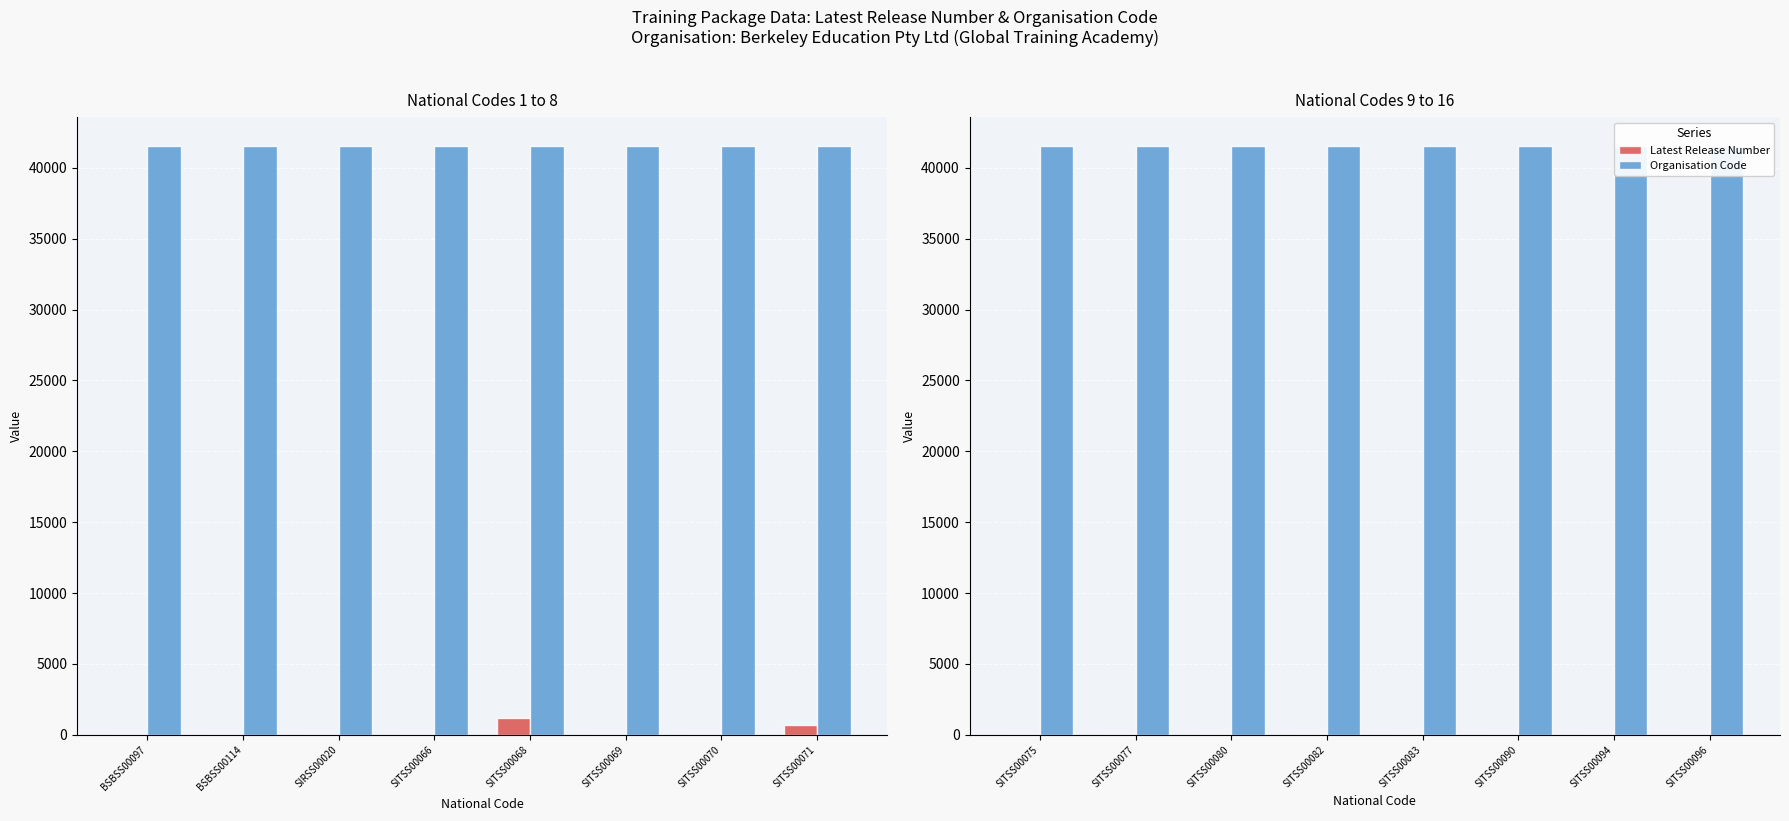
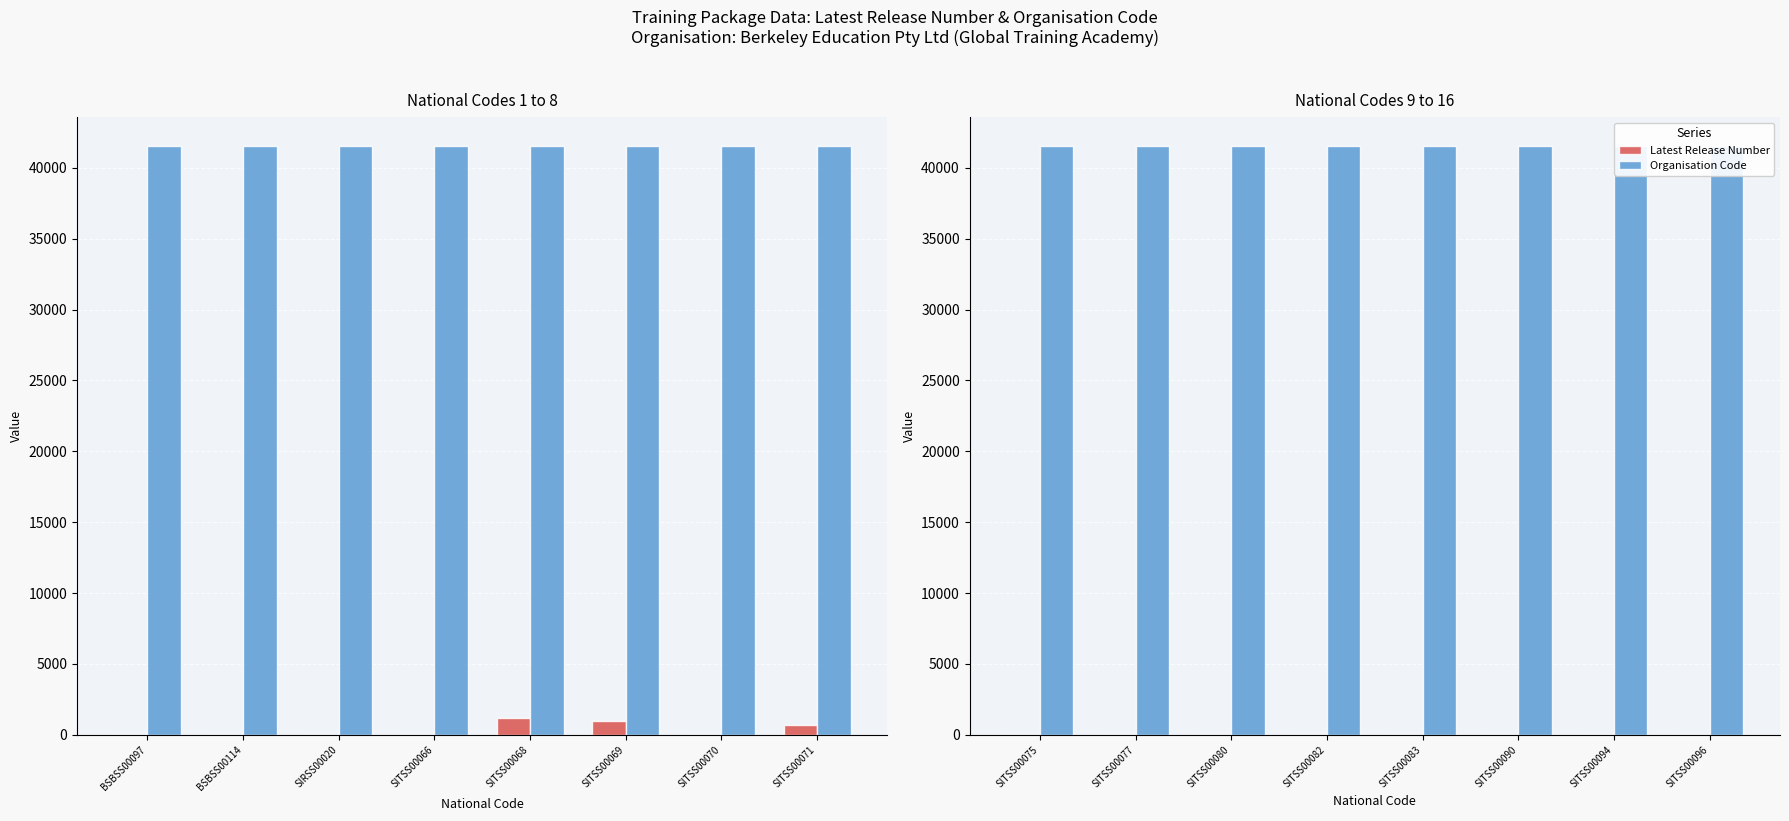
National Codes 1 to 8, Latest Release Number, SITSS00069: 0 -> 1000
